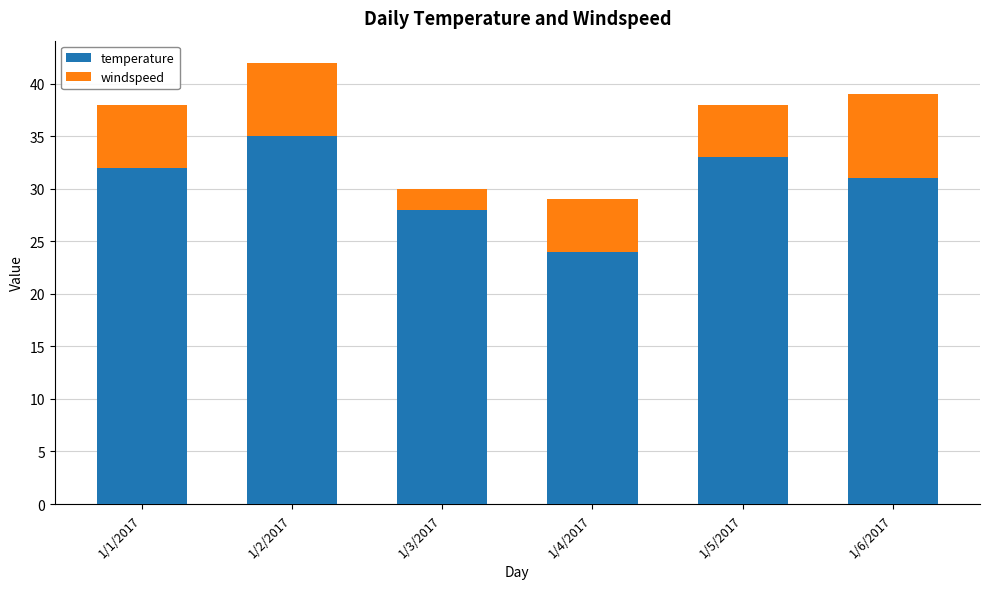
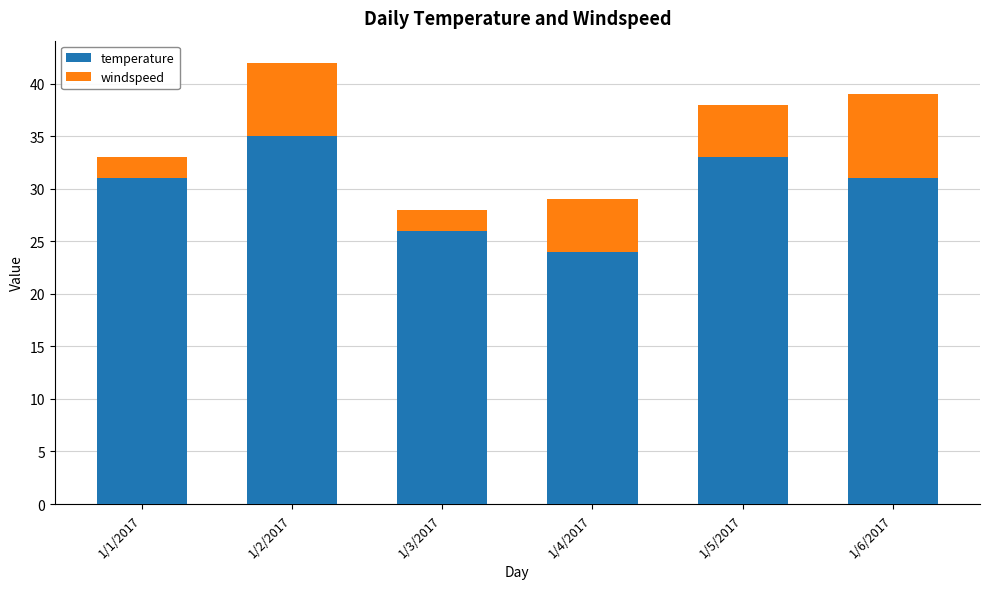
temperature, 1/1/2017: 32 -> 31
windspeed, 1/1/2017: 6 -> 2
temperature, 1/3/2017: 28 -> 26
